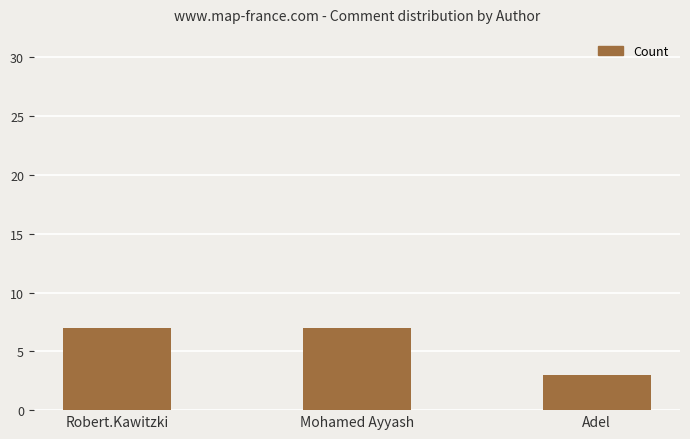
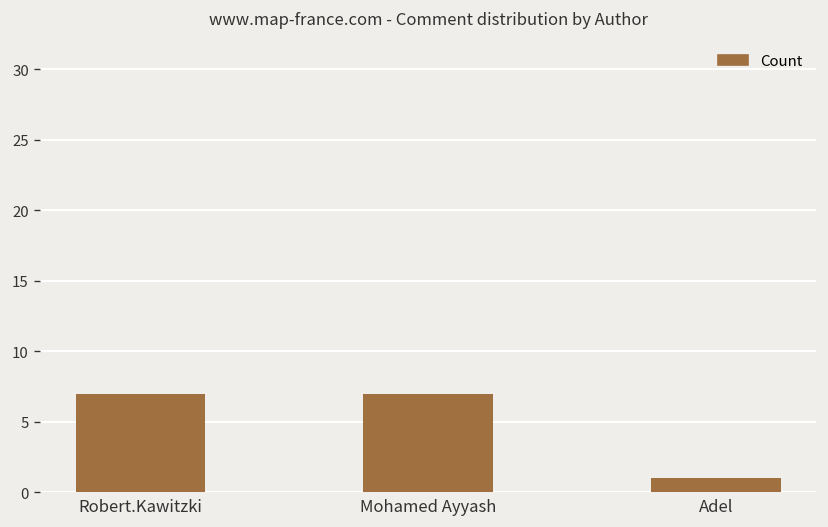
Adel: 3 -> 1
